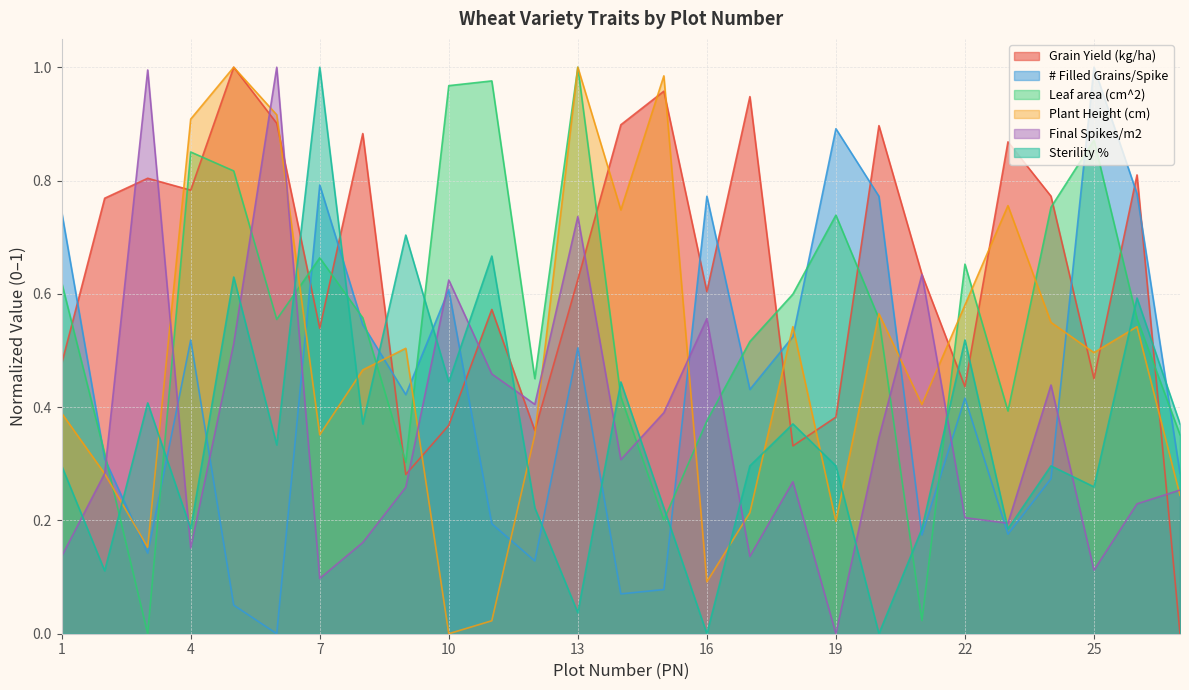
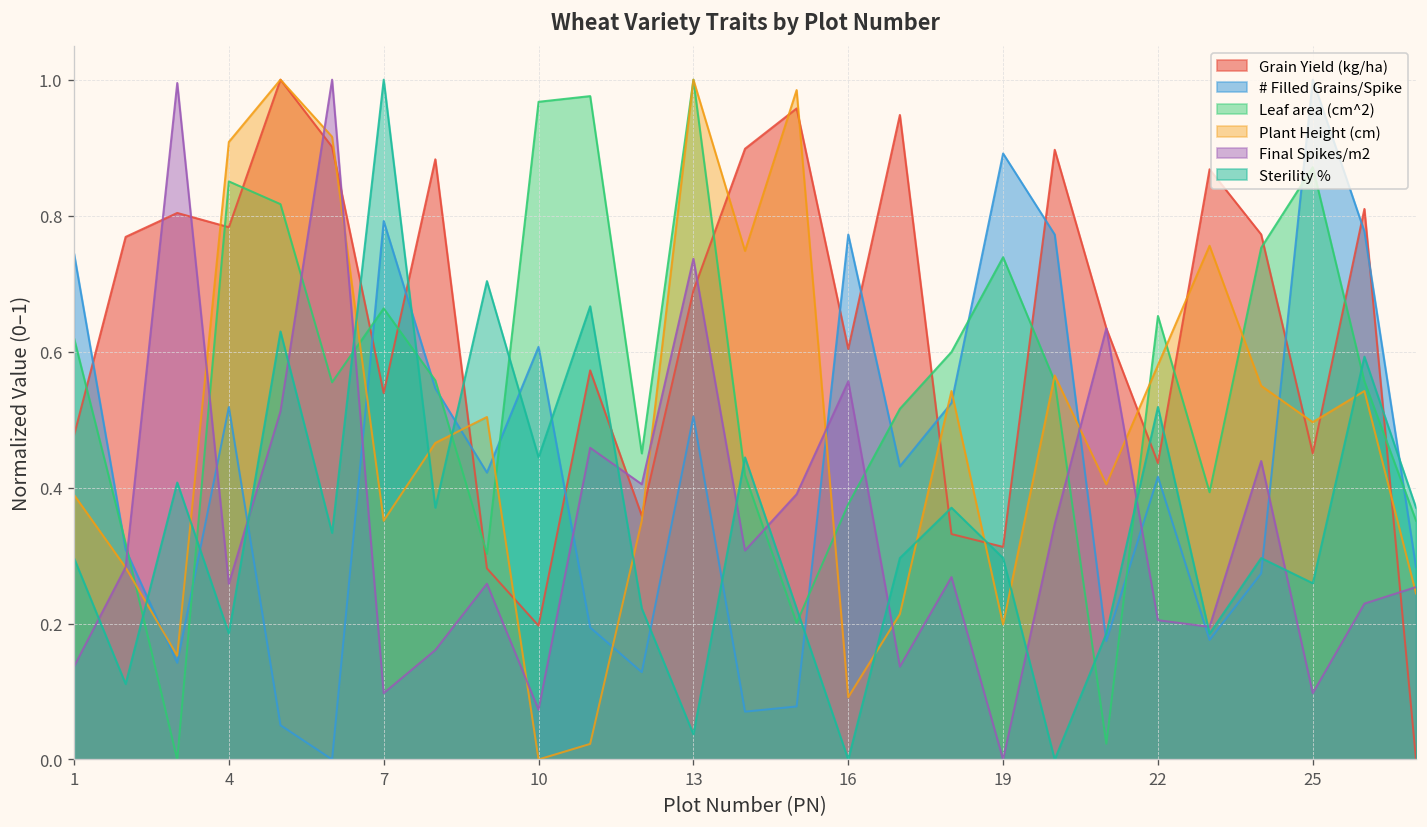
Final Spikes/m2, 4: 0.15 -> 0.26
Grain Yield (kg/ha), 10: 0.37 -> 0.20
Final Spikes/m2, 10: 0.62 -> 0.07
Grain Yield (kg/ha), 13: 0.62 -> 0.69
Grain Yield (kg/ha), 19: 0.38 -> 0.31
Final Spikes/m2, 25: 0.11 -> 0.10
